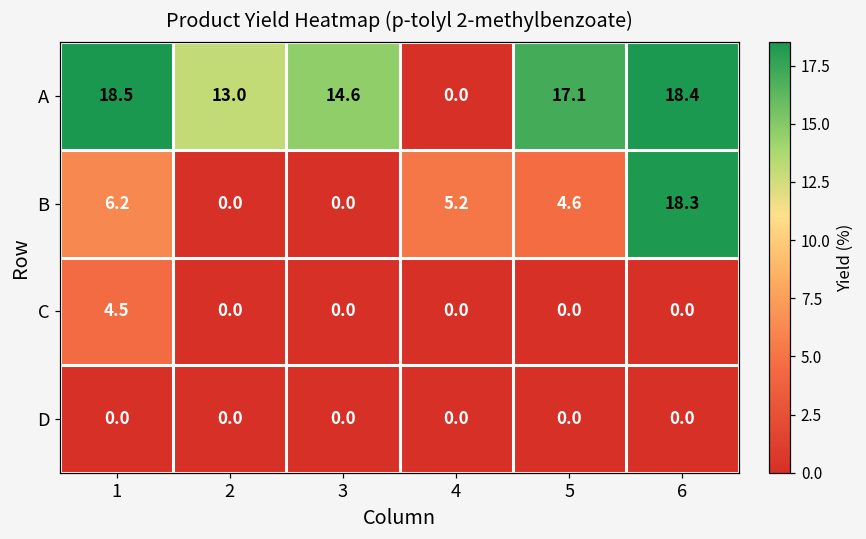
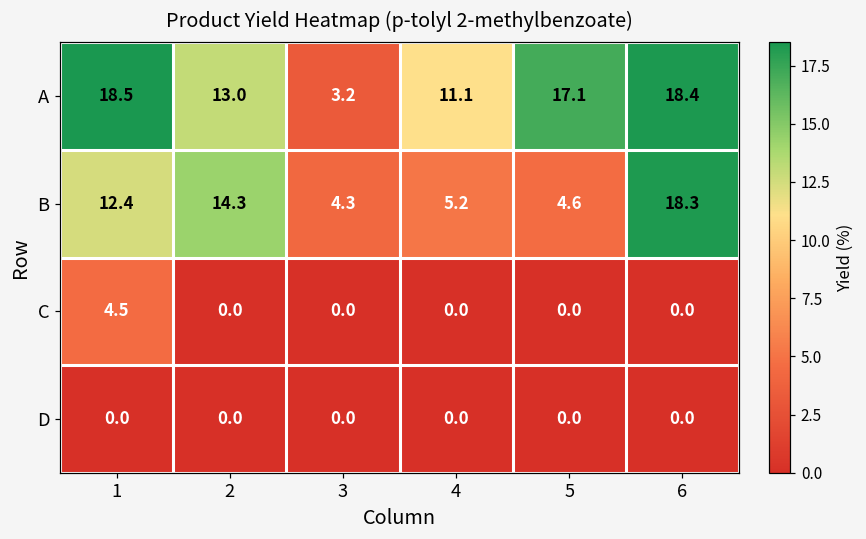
A, 3: 14.6 -> 3.2
A, 4: 0.0 -> 11.1
B, 1: 6.2 -> 12.4
B, 2: 0.0 -> 14.3
B, 3: 0.0 -> 4.3
